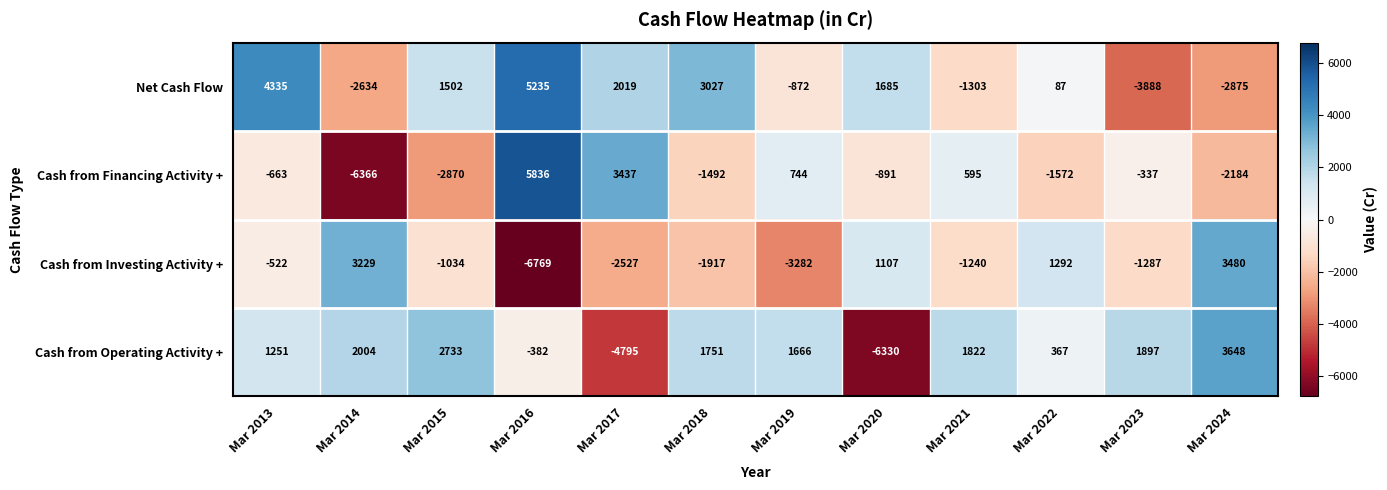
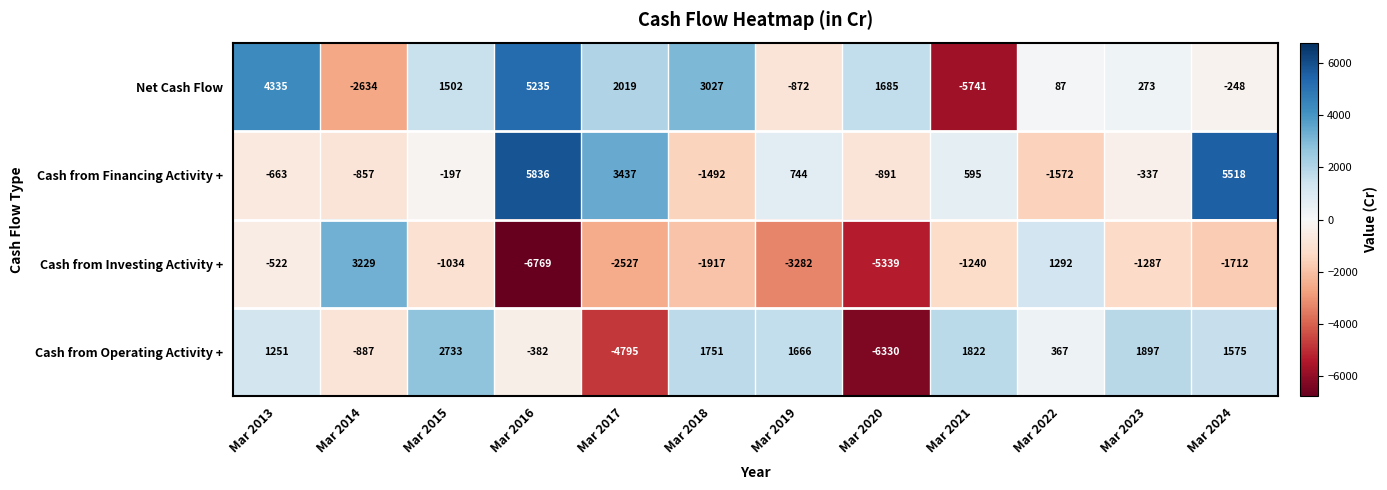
Net Cash Flow, Mar 2021: -1303 -> -5741
Net Cash Flow, Mar 2023: -3888 -> 273
Net Cash Flow, Mar 2024: -2875 -> -248
Cash from Financing Activity +, Mar 2014: -6366 -> -857
Cash from Financing Activity +, Mar 2015: -2870 -> -197
Cash from Financing Activity +, Mar 2024: -2184 -> 5518
Cash from Investing Activity +, Mar 2020: 1107 -> -5339
Cash from Investing Activity +, Mar 2024: 3480 -> -1712
Cash from Operating Activity +, Mar 2014: 2004 -> -887
Cash from Operating Activity +, Mar 2024: 3648 -> 1575
